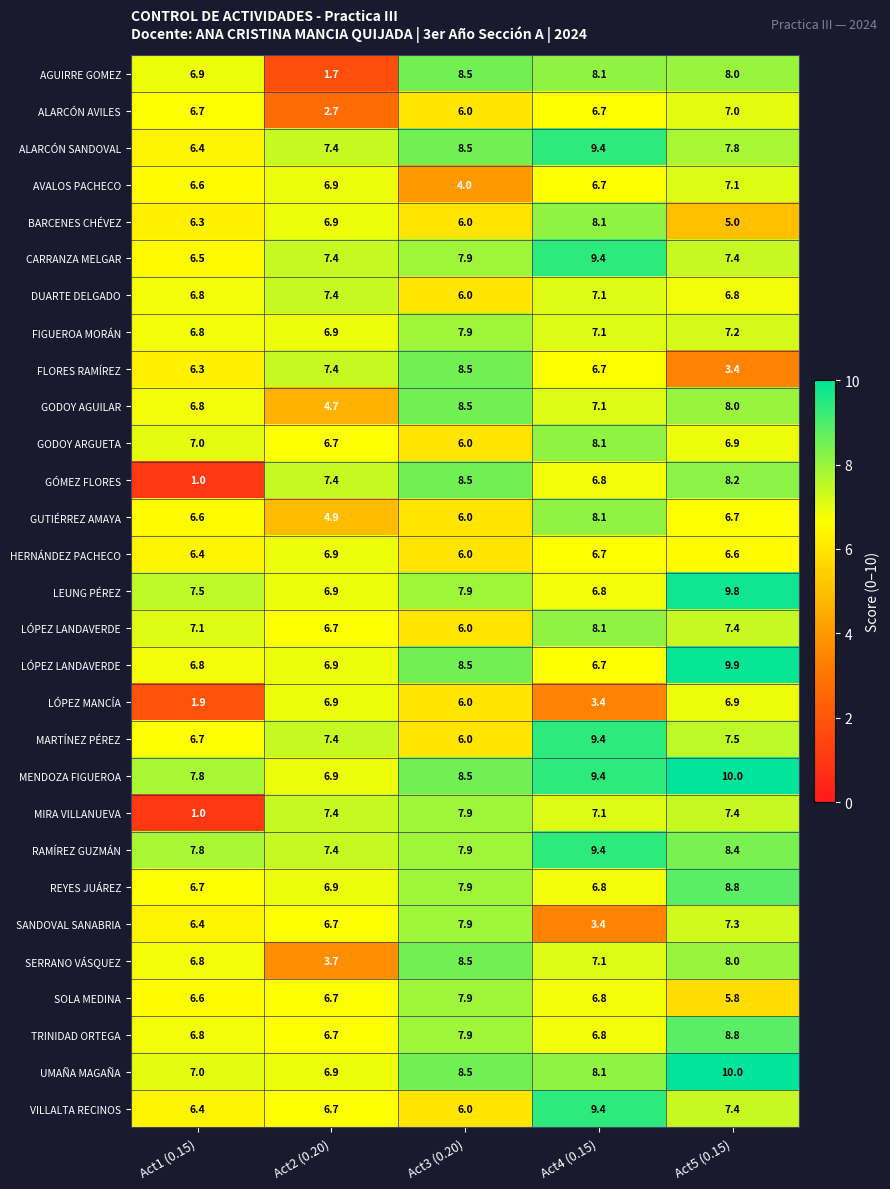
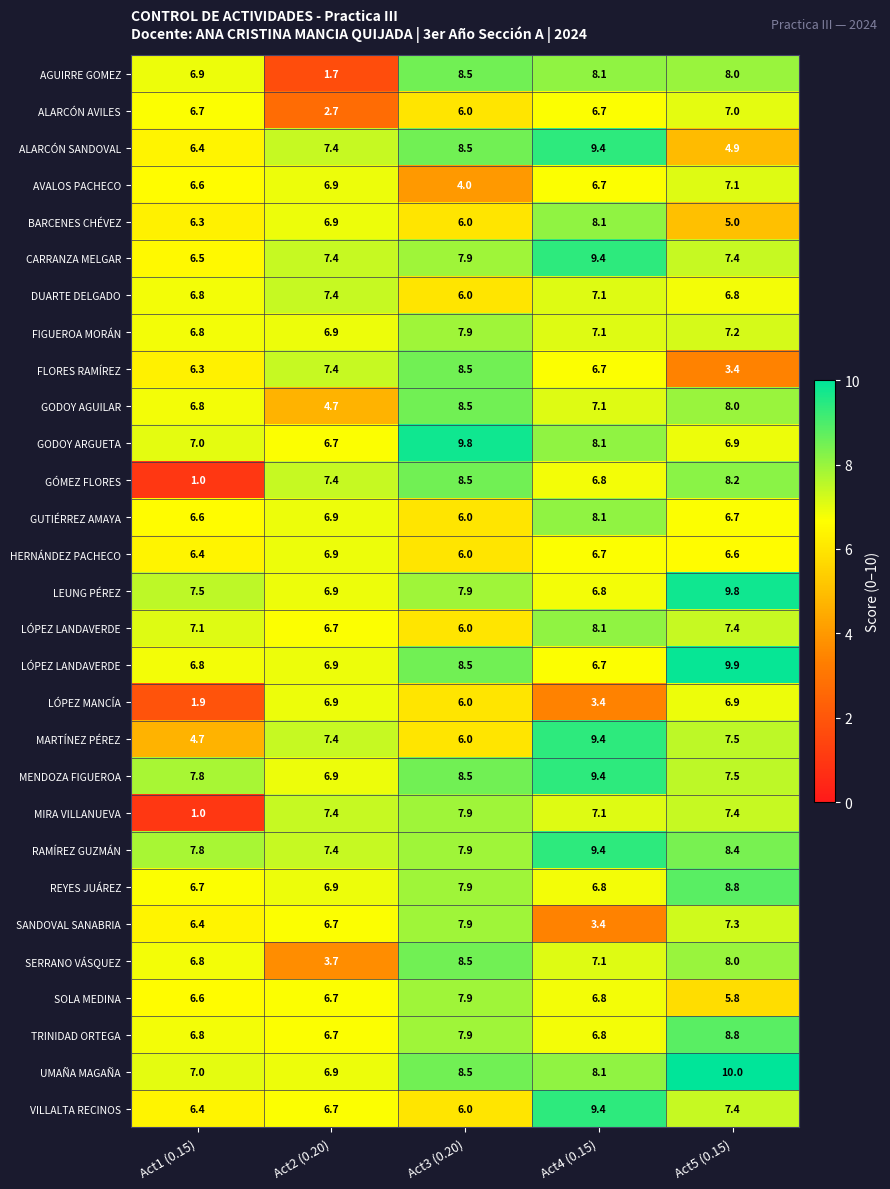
ALARCÓN SANDOVAL, Act5 (0.15): 7.8 -> 4.9
GODOY ARGUETA, Act3 (0.20): 6.0 -> 9.8
GUTIÉRREZ AMAYA, Act2 (0.20): 4.9 -> 6.9
MARTÍNEZ PÉREZ, Act1 (0.15): 6.7 -> 4.7
MENDOZA FIGUEROA, Act5 (0.15): 10.0 -> 7.5
